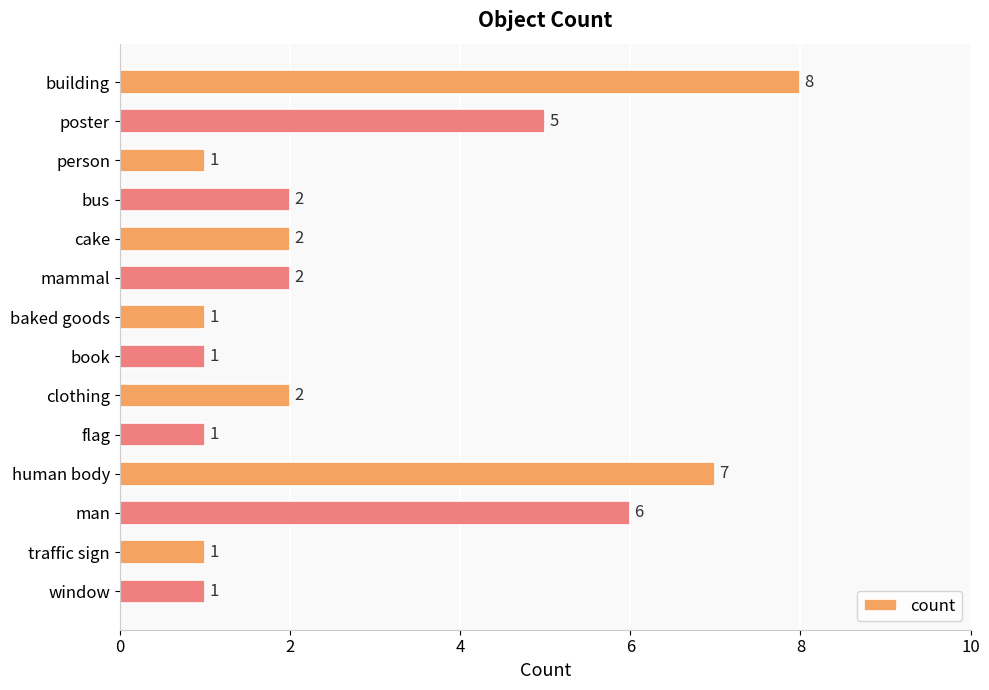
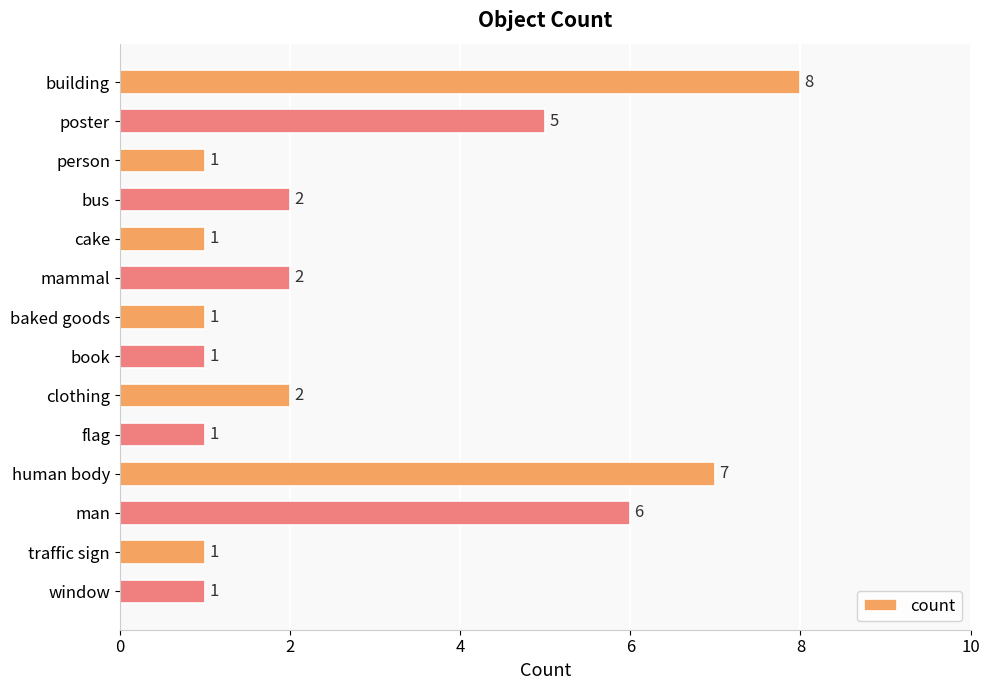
cake: 2 -> 1
